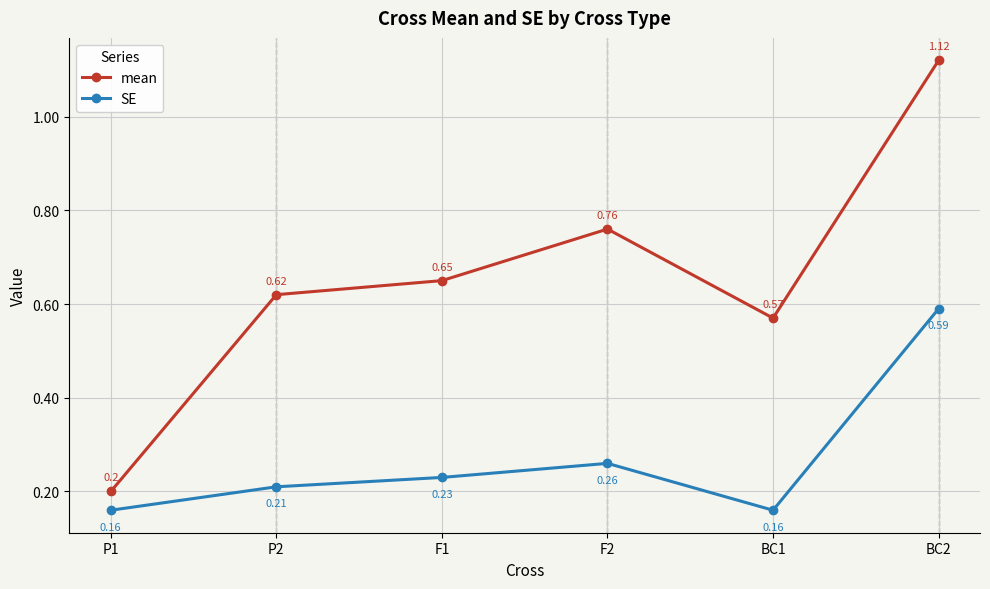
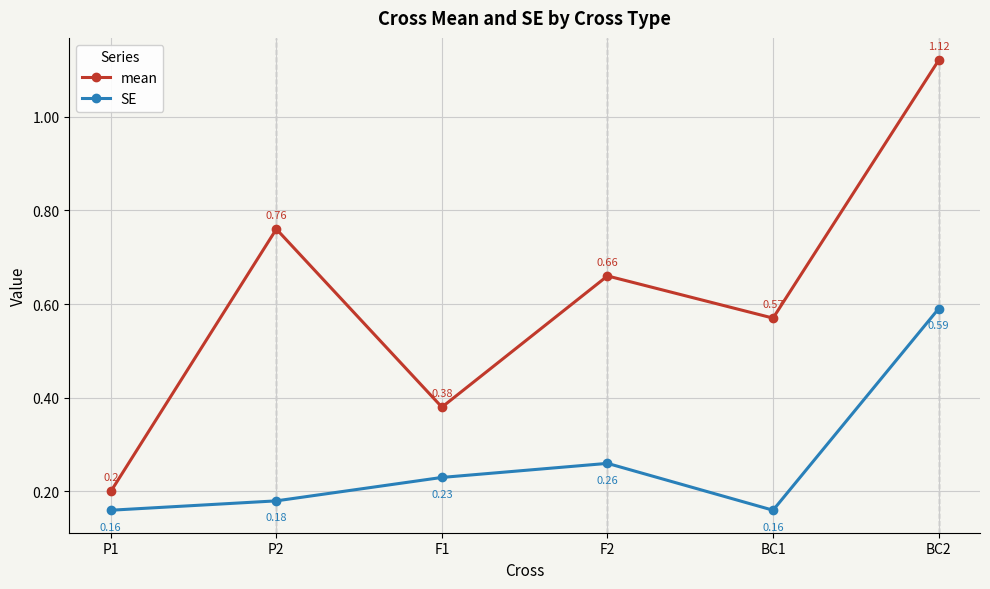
mean, P2: 0.62 -> 0.76
SE, P2: 0.21 -> 0.18
mean, F1: 0.65 -> 0.38
mean, F2: 0.76 -> 0.66
